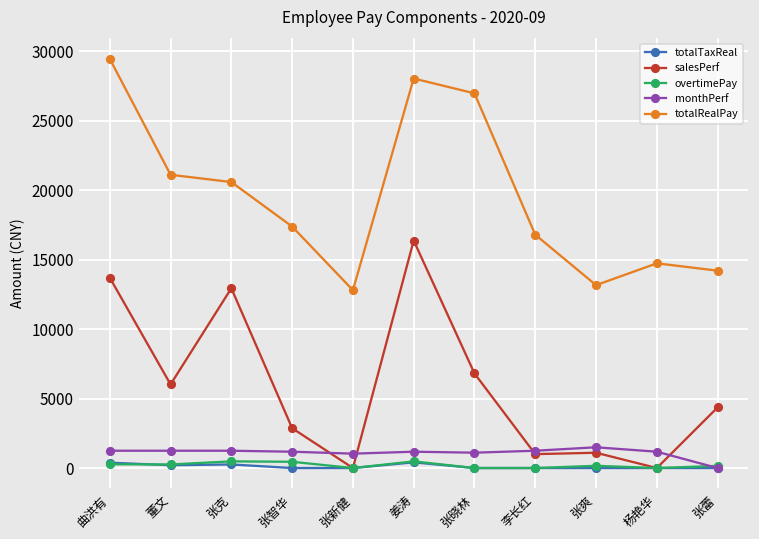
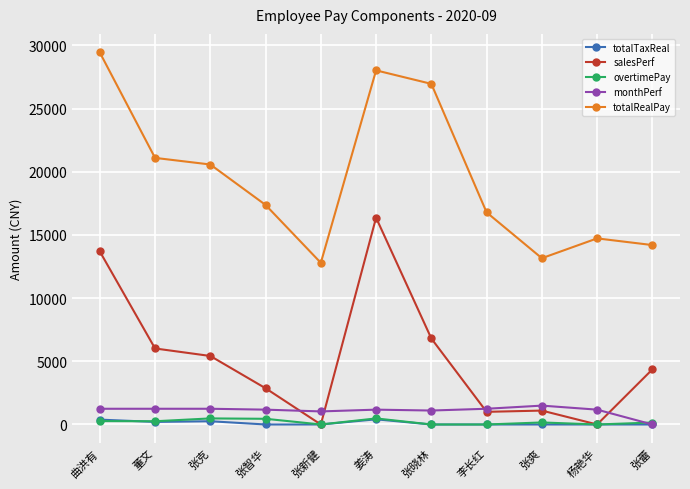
salesPerf, 张克: 12900 -> 5400
